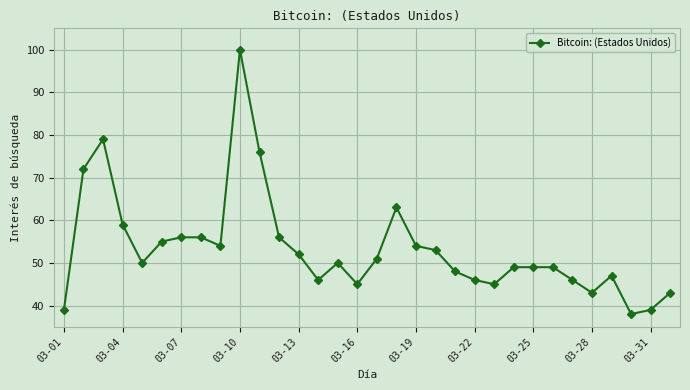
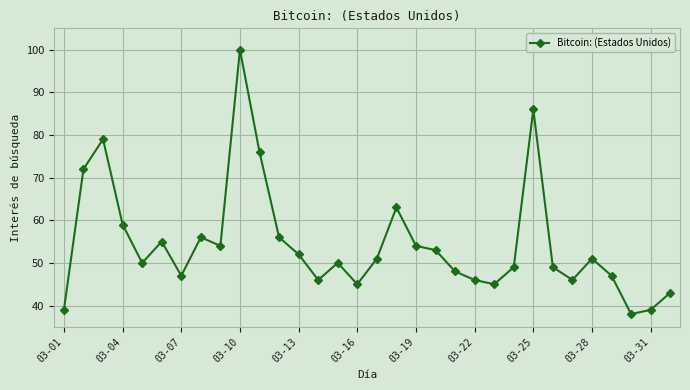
03-07: 56 -> 47
03-25: 49 -> 86
03-28: 43 -> 51
